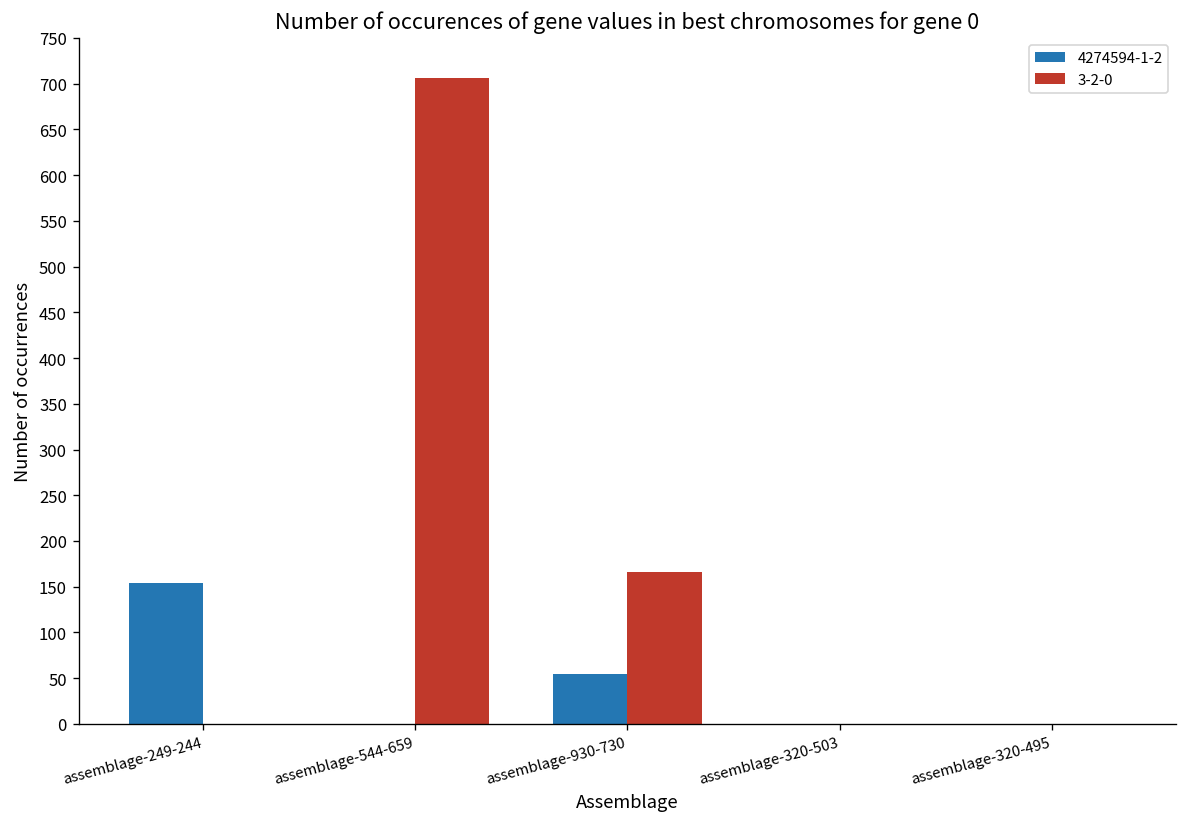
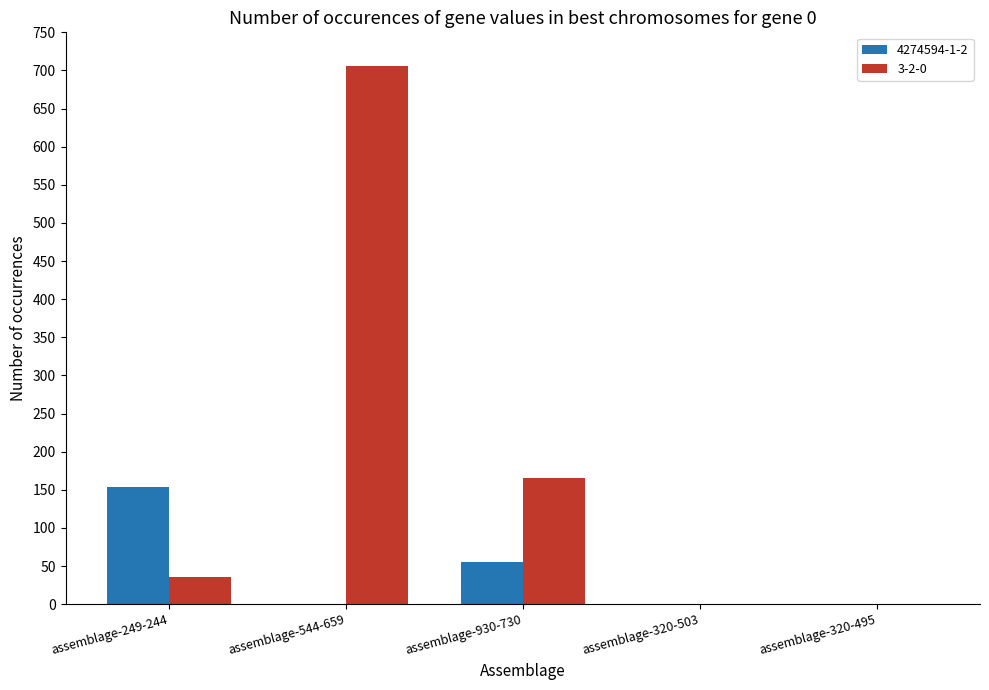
3-2-0, assemblage-249-244: 0 -> 40
